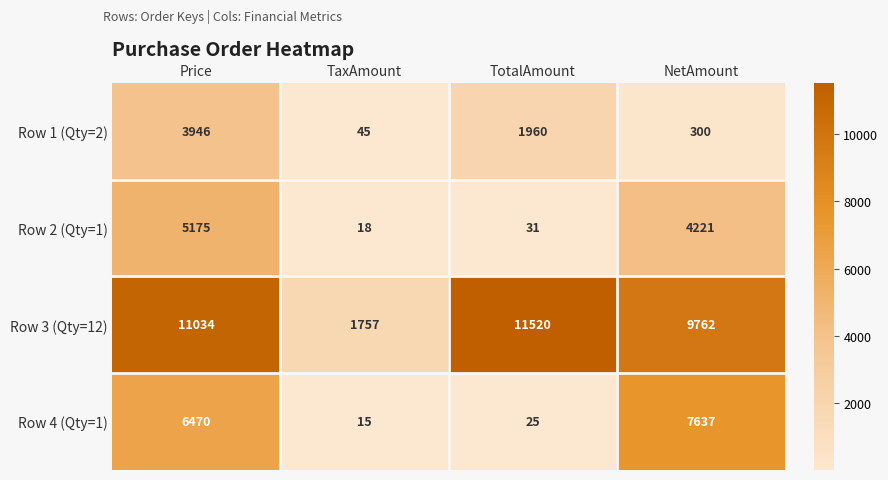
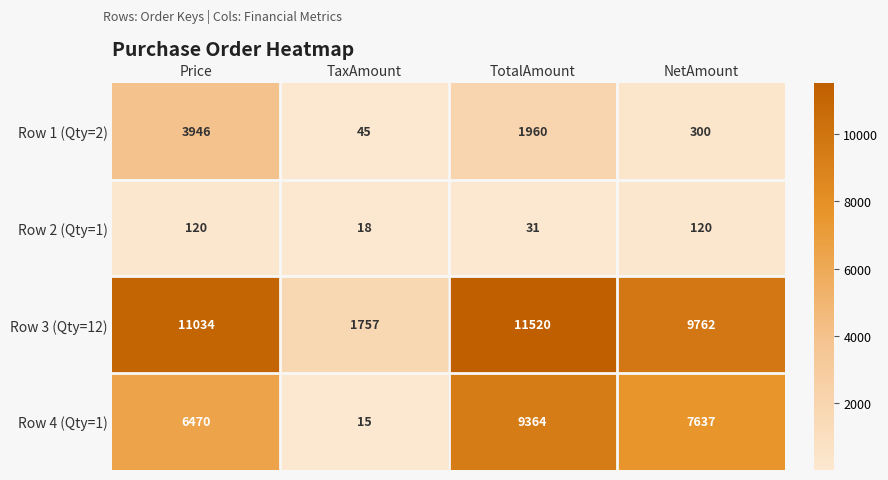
Row 2 (Qty=1), Price: 5175 -> 120
Row 2 (Qty=1), NetAmount: 4221 -> 120
Row 4 (Qty=1), TotalAmount: 25 -> 9364
